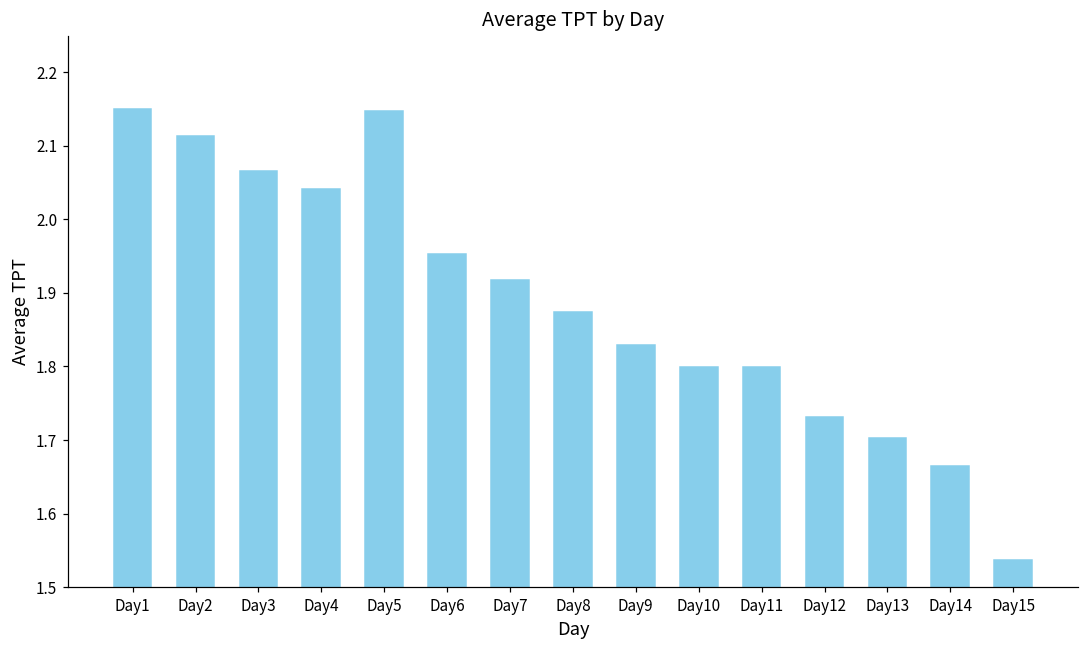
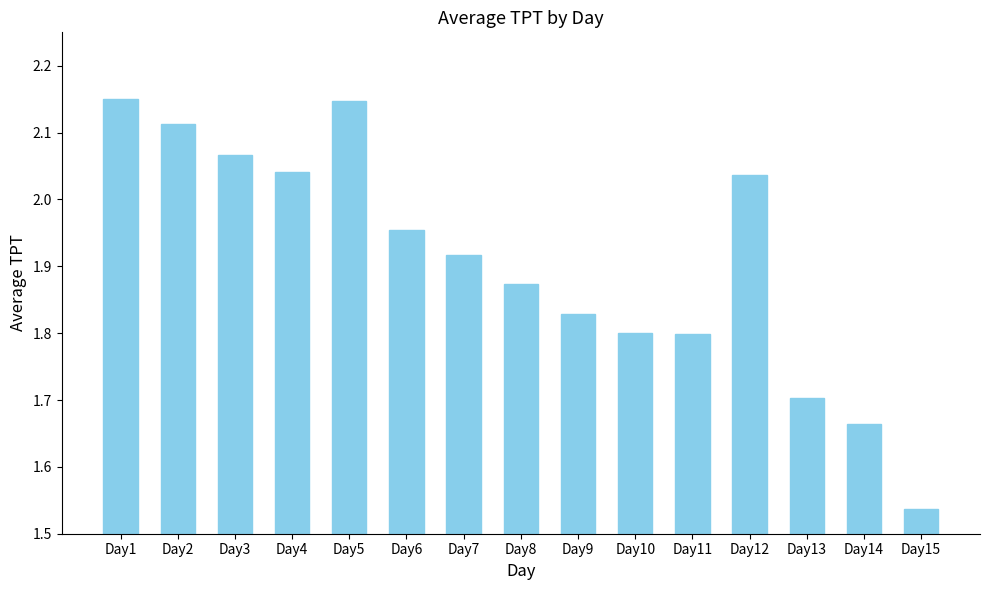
Day12: 1.73 -> 2.04
